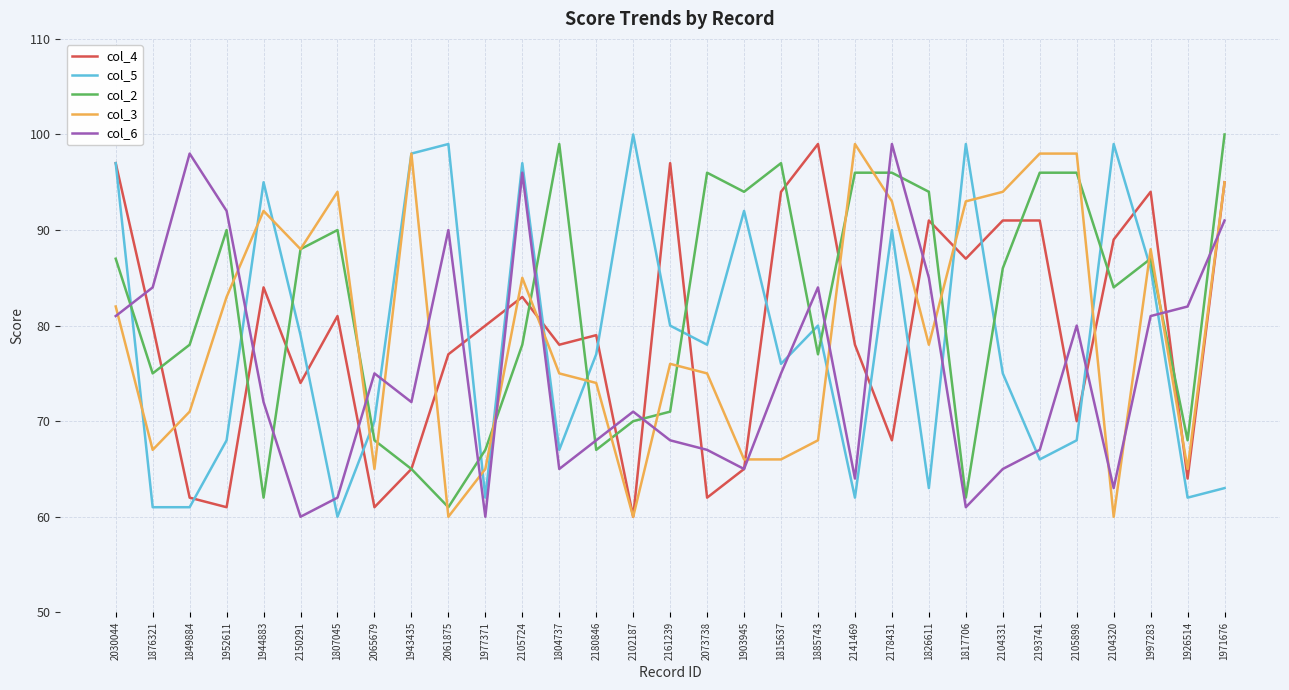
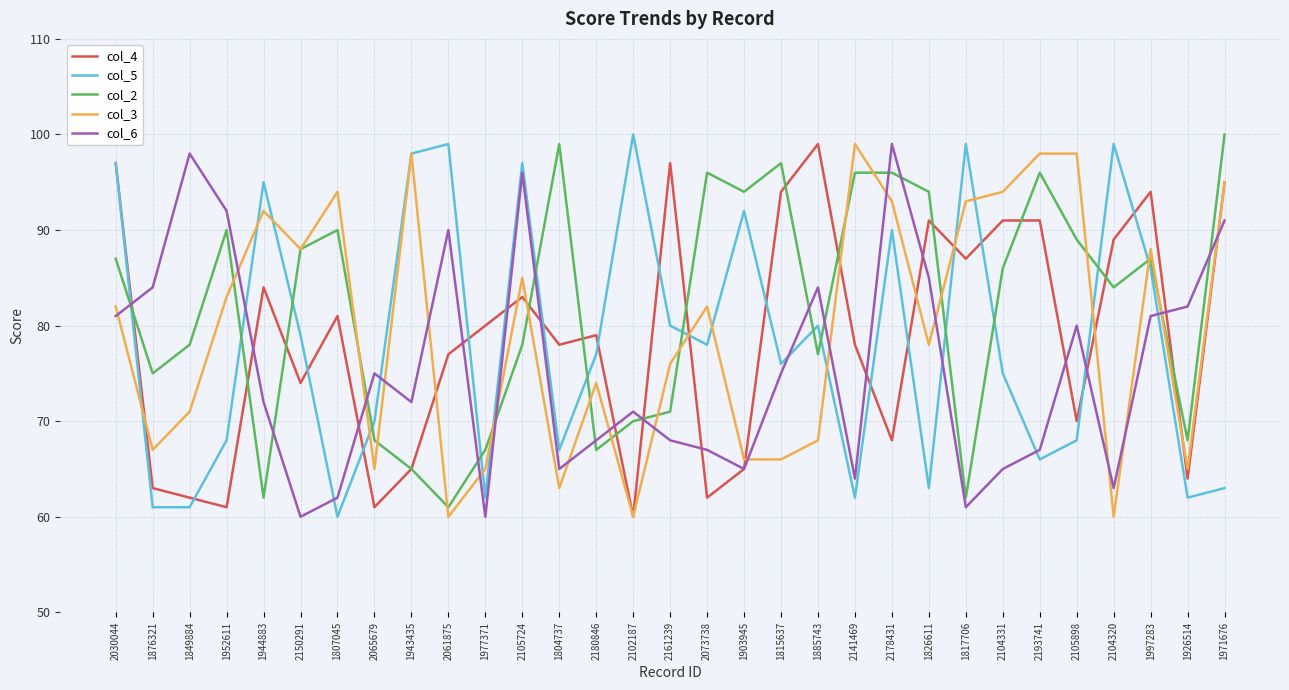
col_4, 1876321: 80 -> 63
col_3, 1804737: 75 -> 63
col_3, 2073738: 75 -> 82
col_2, 2105898: 96 -> 89
